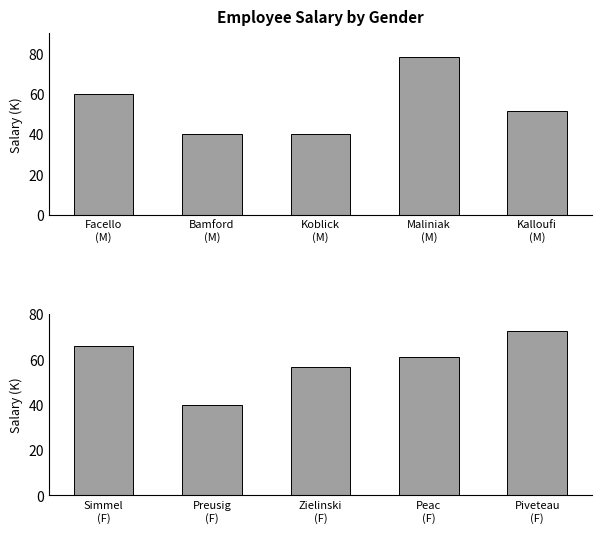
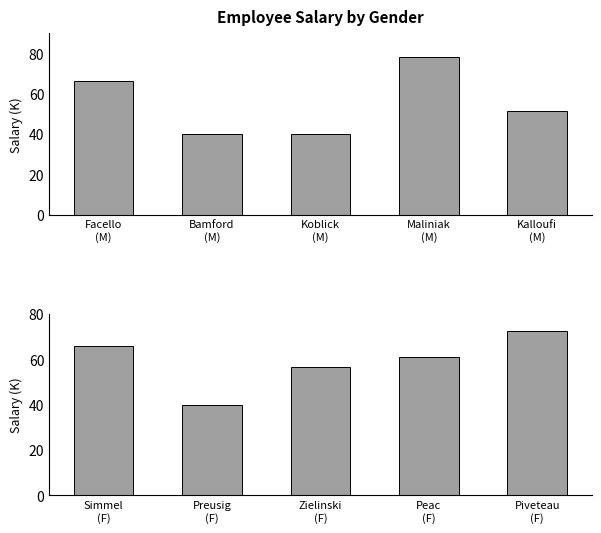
Employee Salary by Gender, Facello (M): 60 -> 66
